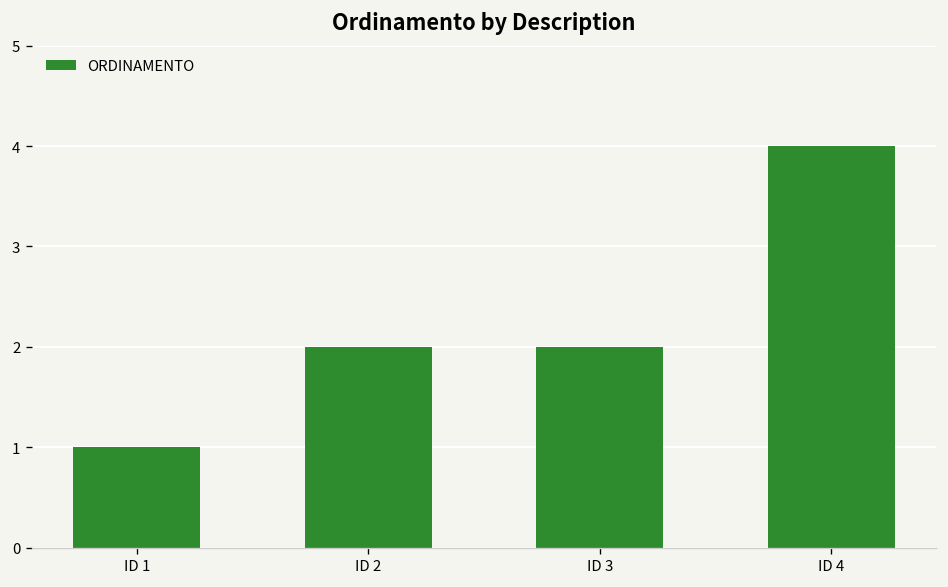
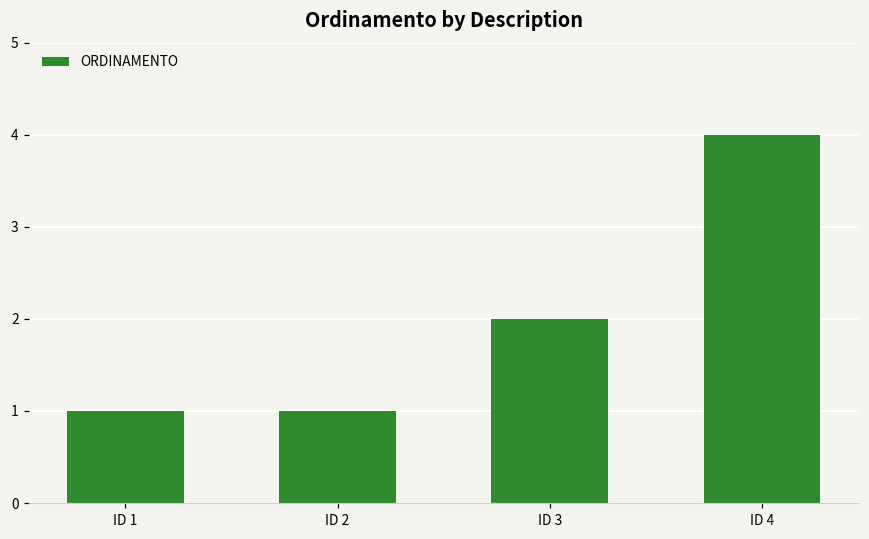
ID 2: 2 -> 1
